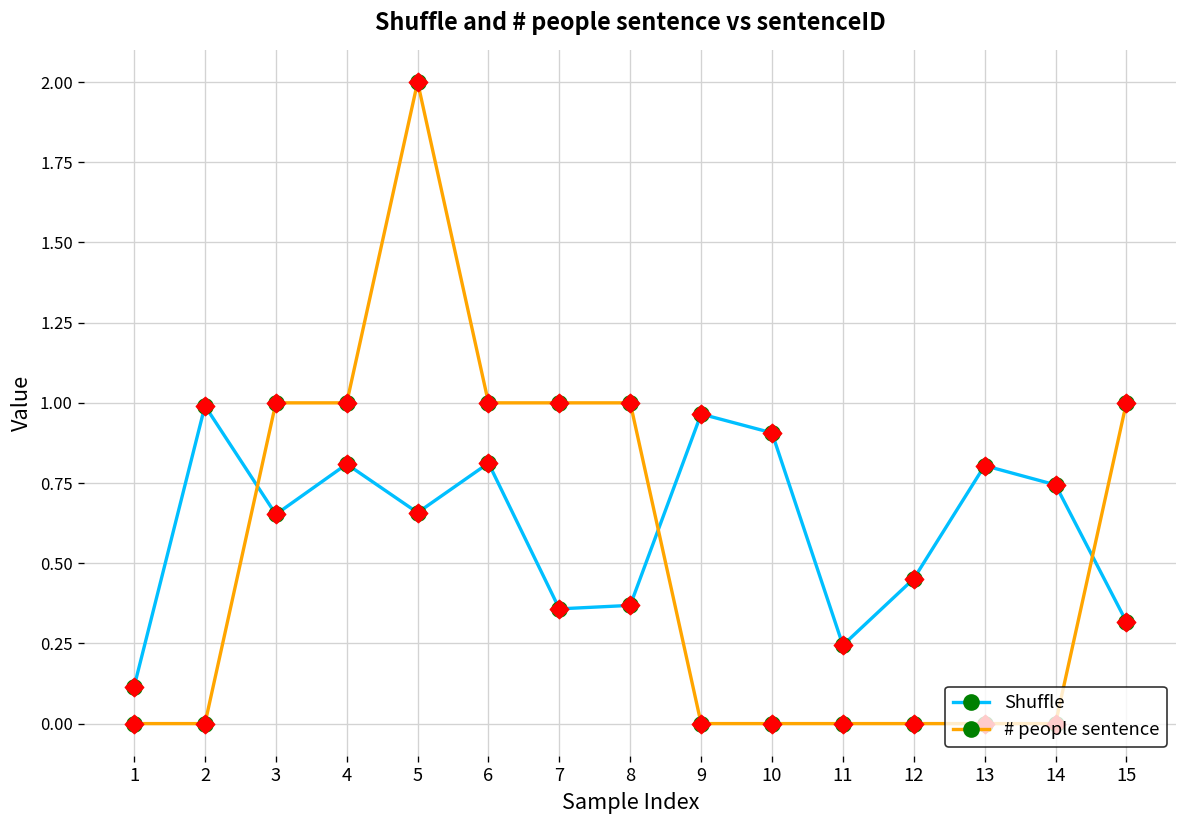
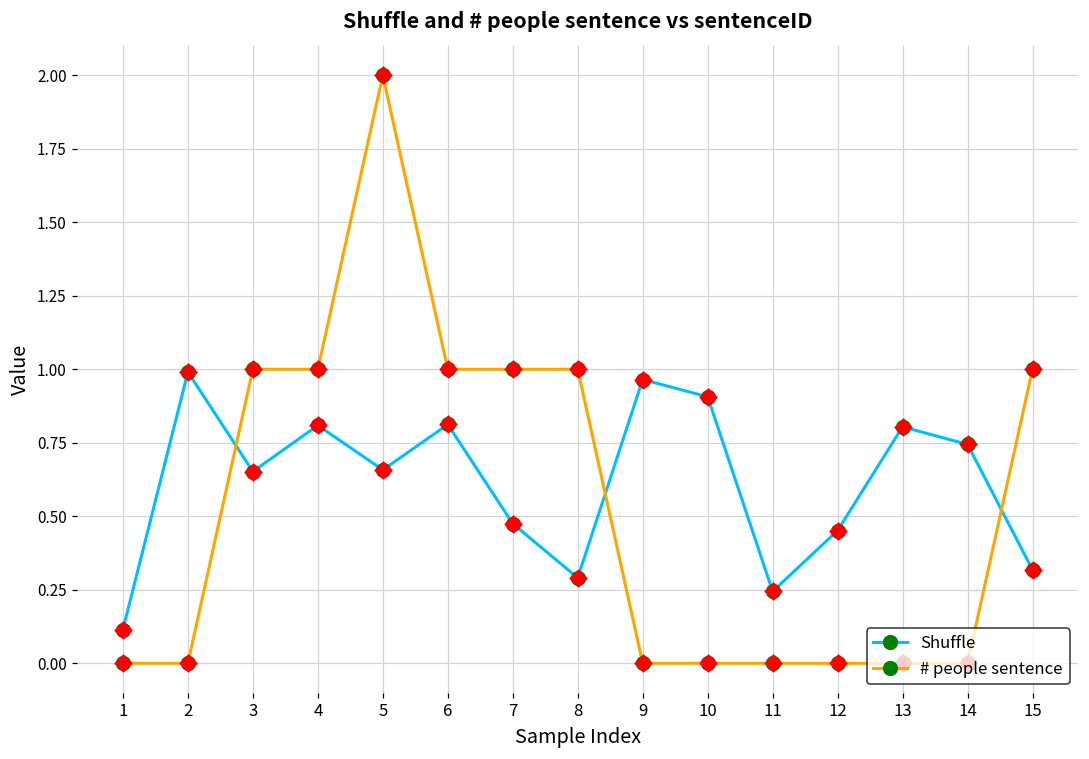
Shuffle, 7: 0.36 -> 0.47
Shuffle, 8: 0.37 -> 0.29
